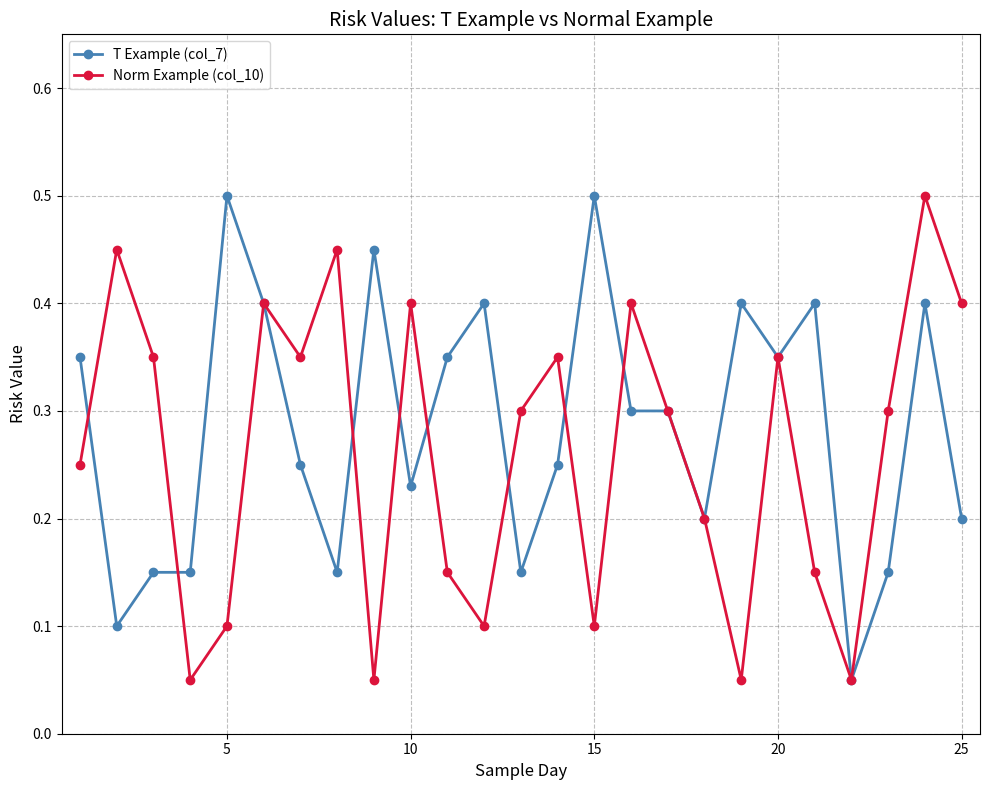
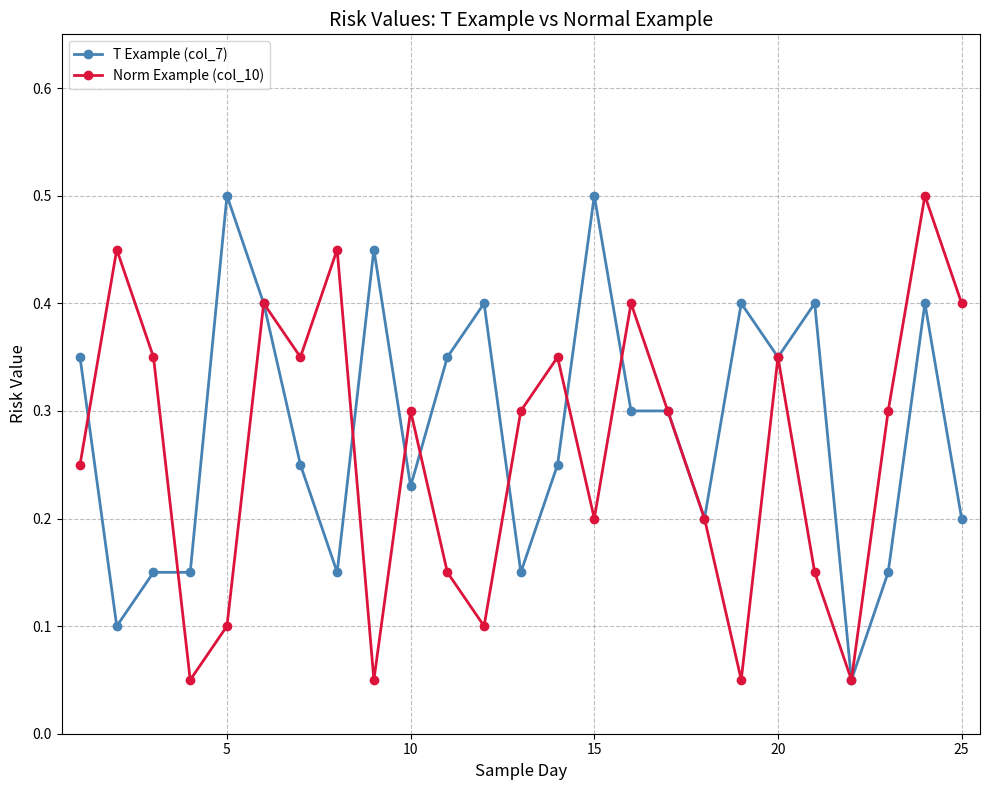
Norm Example (col_10), 10: 0.4 -> 0.3
Norm Example (col_10), 15: 0.1 -> 0.2
